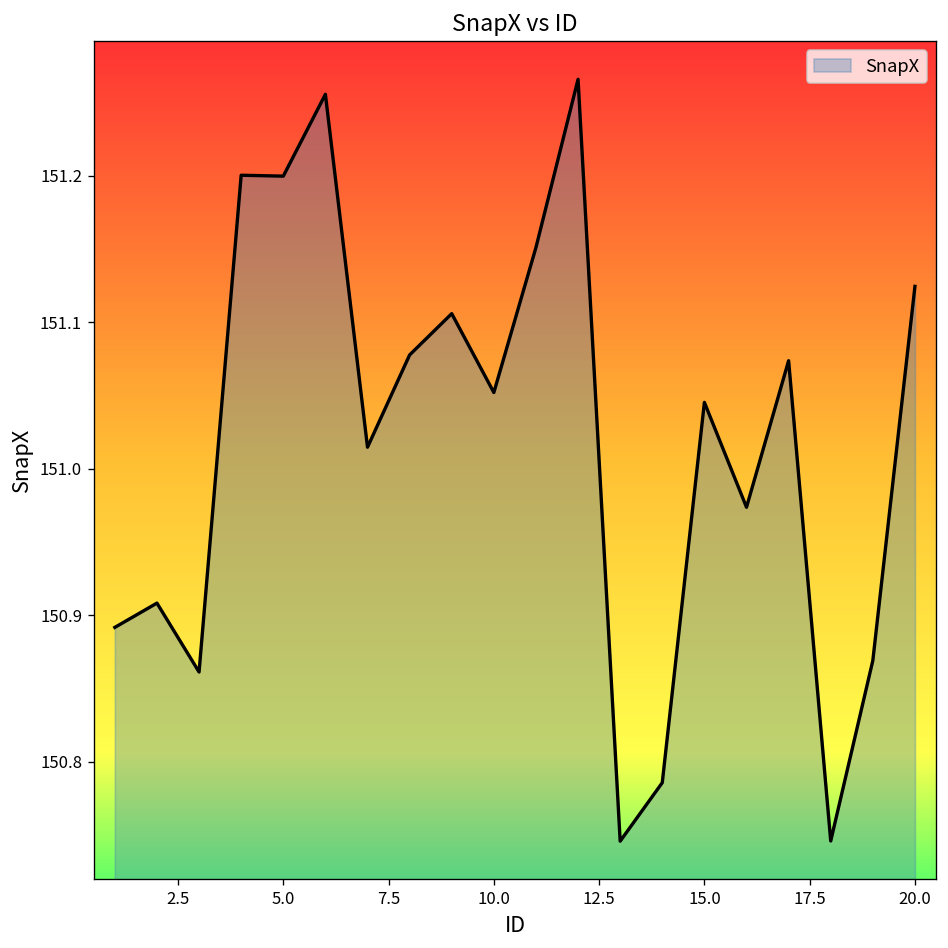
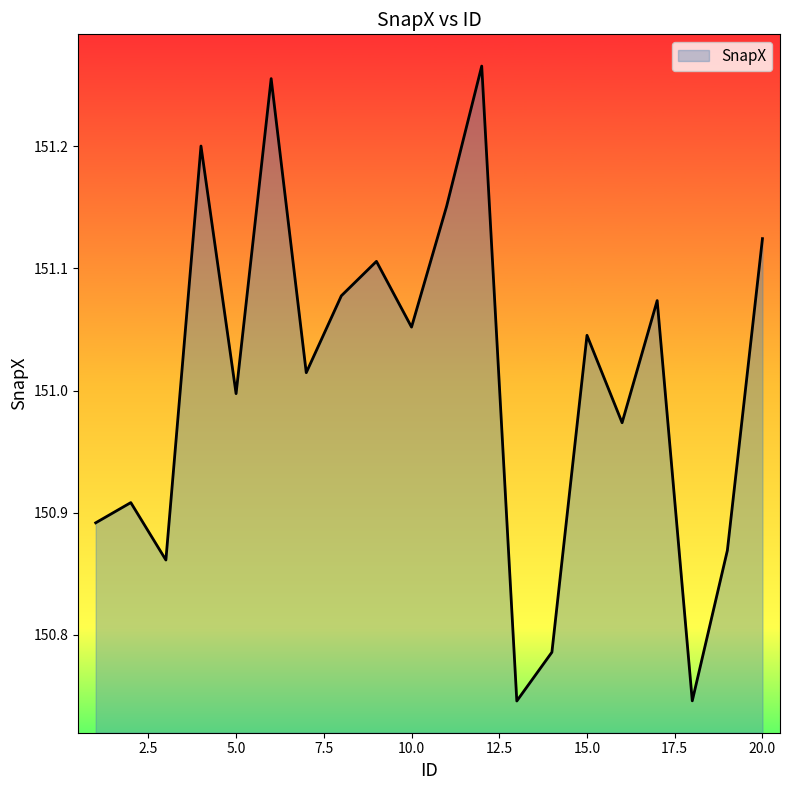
5.0: 151.200 -> 150.998
